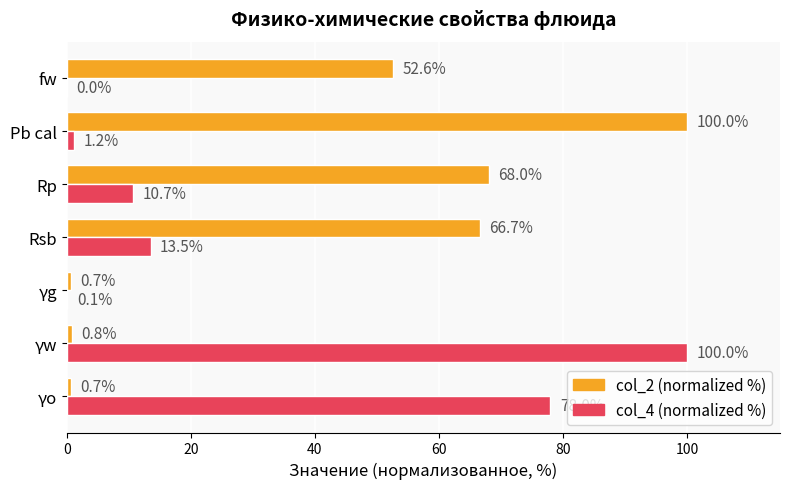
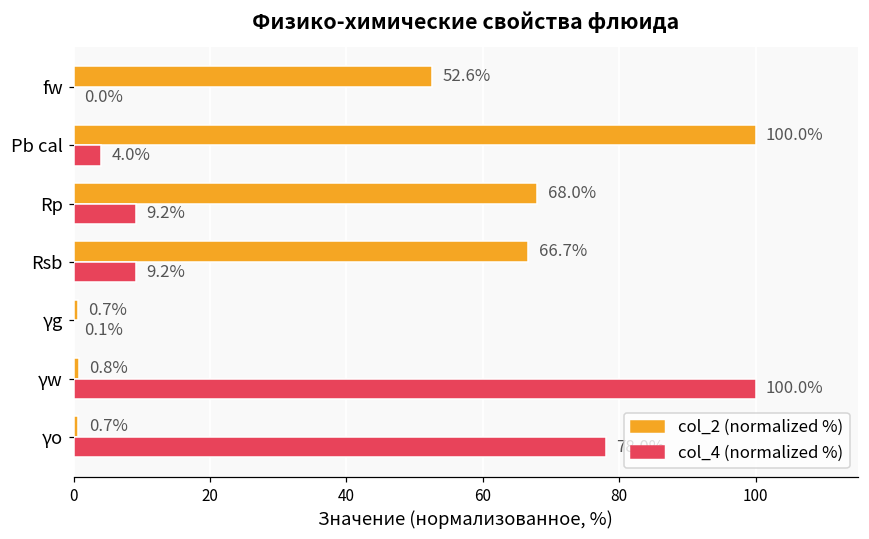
col_4 (normalized %), Pb cal: 1.2% -> 4.0%
col_4 (normalized %), Rp: 10.7% -> 9.2%
col_4 (normalized %), Rsb: 13.5% -> 9.2%
